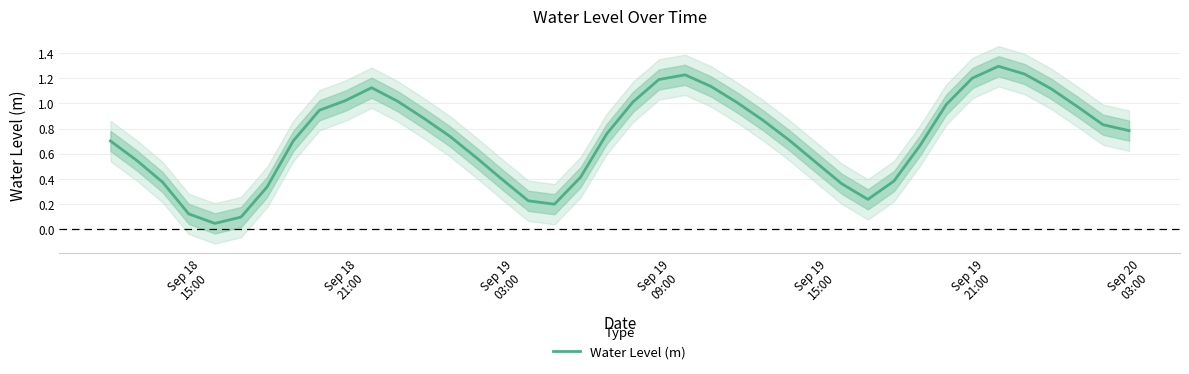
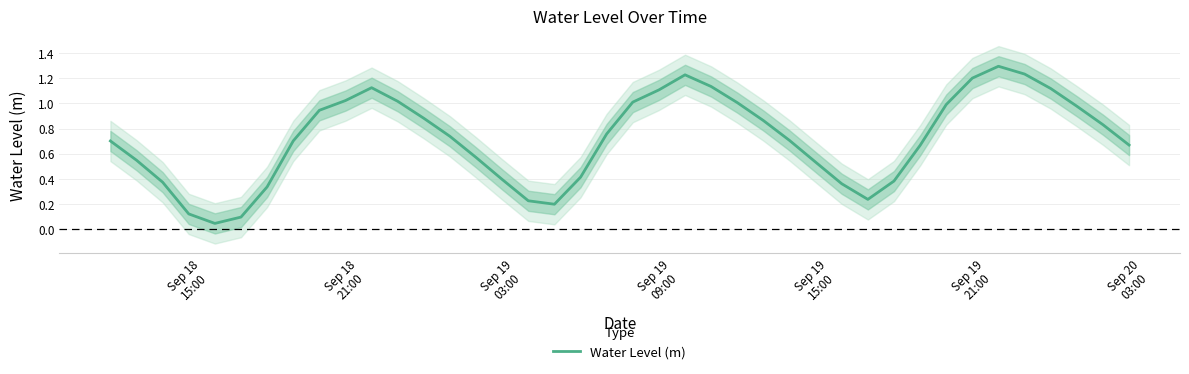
Water Level (m), Sep 19 09:00: 1.19 -> 1.11
Water Level (m), Sep 20 03:00: 0.78 -> 0.67
